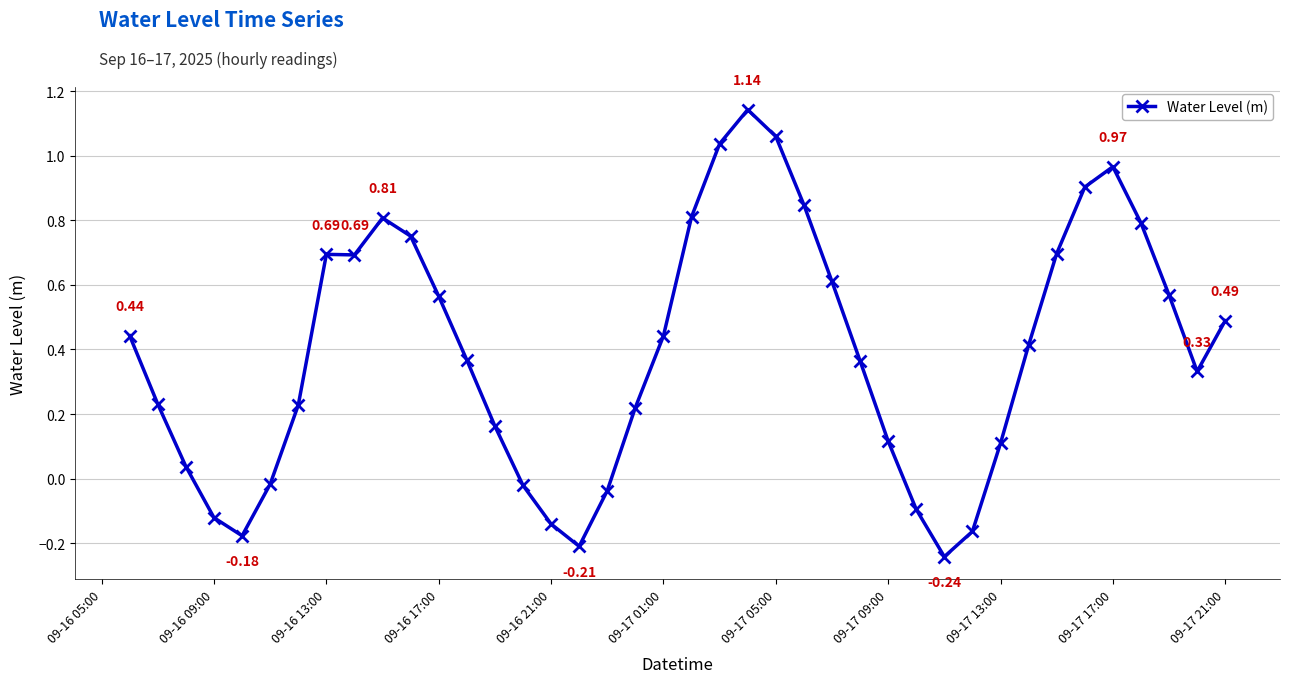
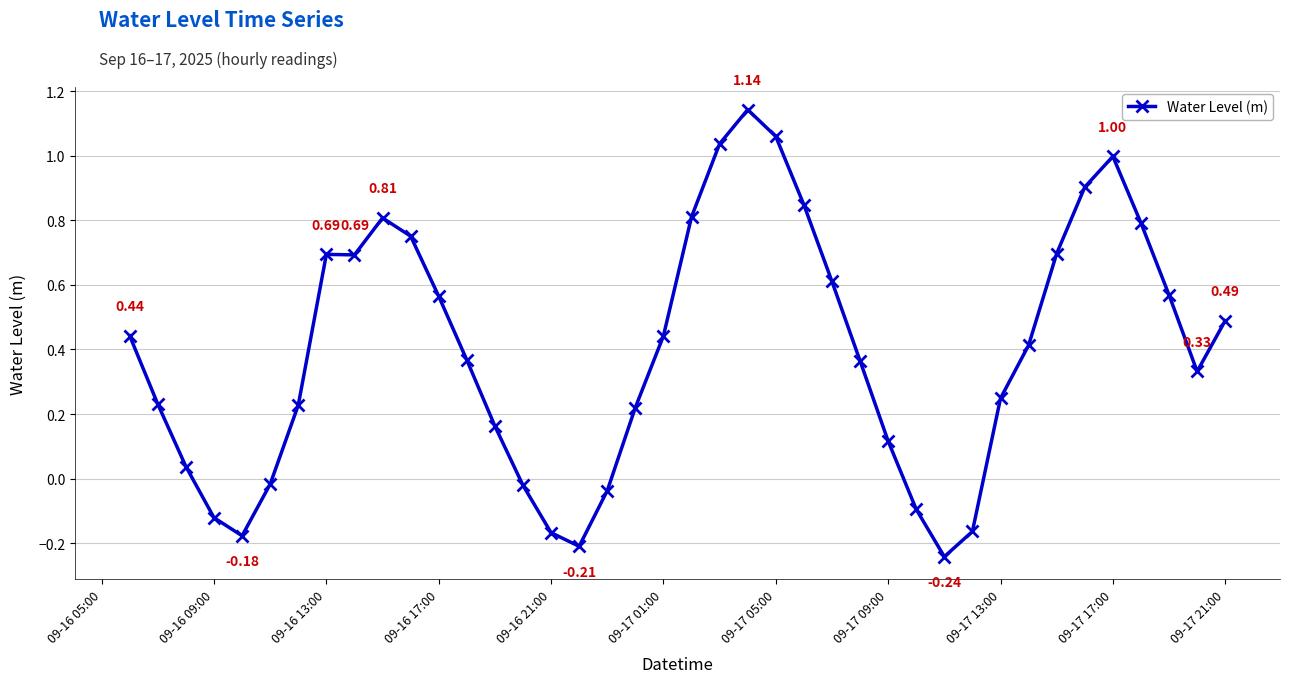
09-16 21:00: -0.14 -> -0.17
09-17 13:00: 0.11 -> 0.25
09-17 17:00: 0.97 -> 1.00
